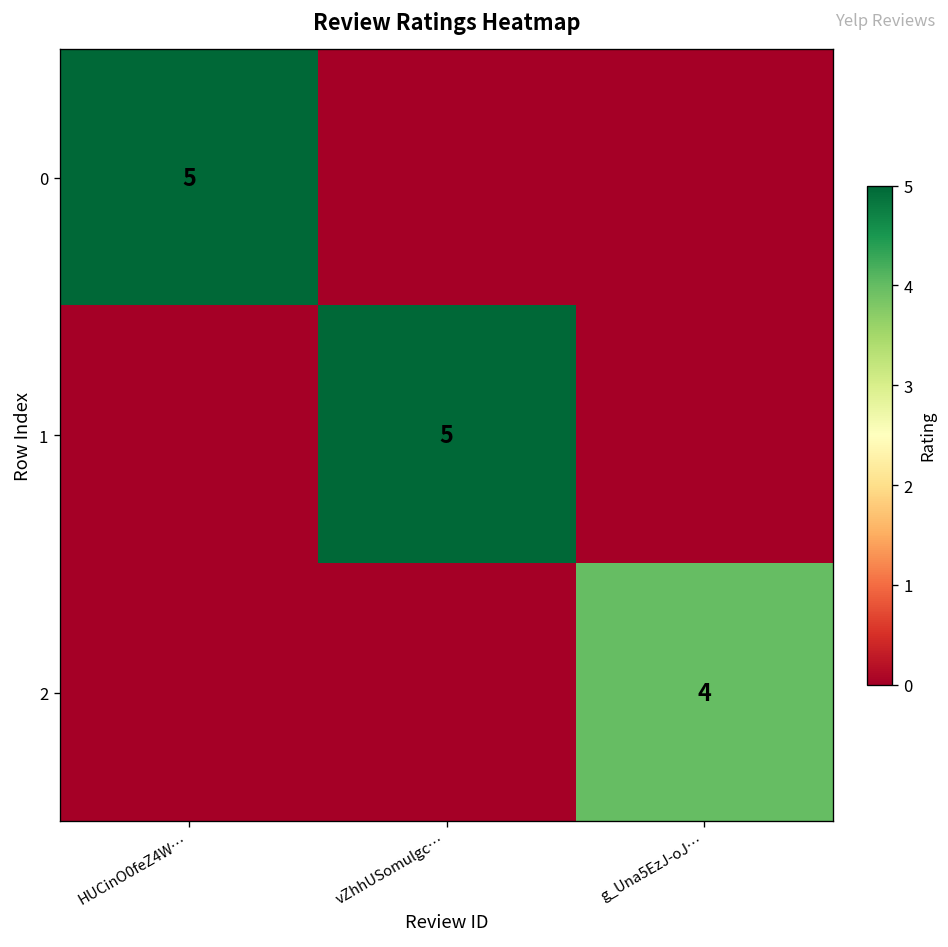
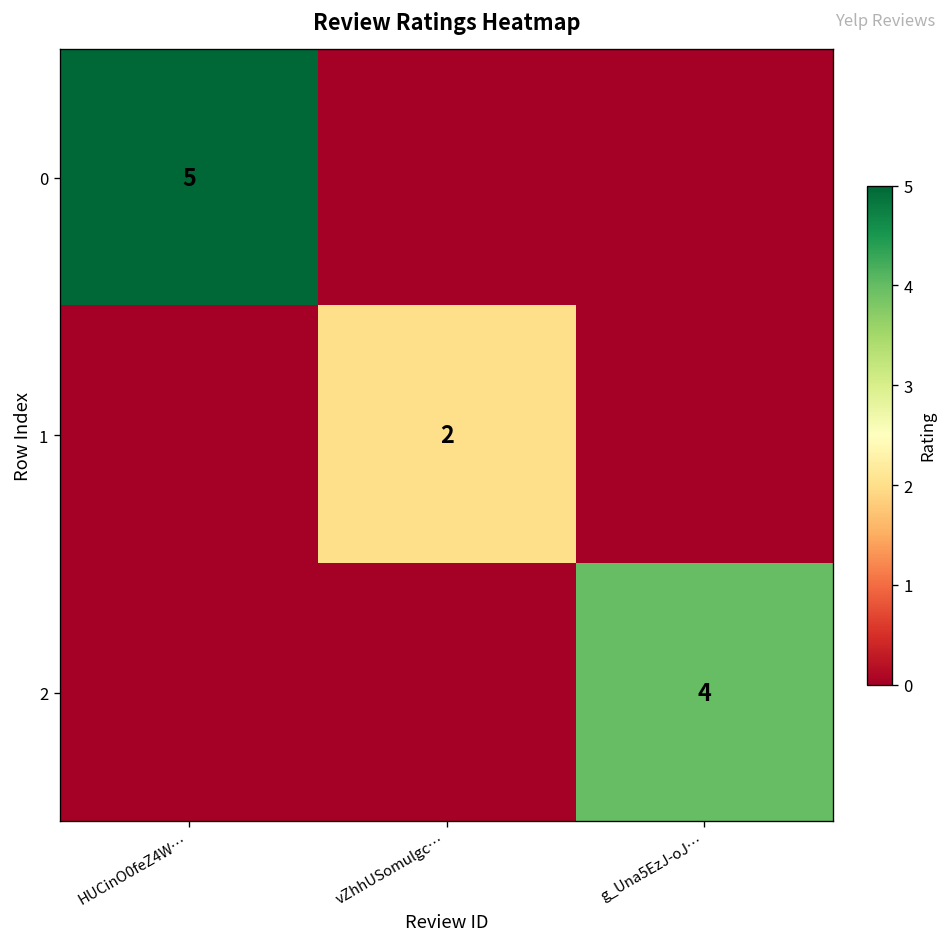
1, vZhhUSomulgc…: 5 -> 2
